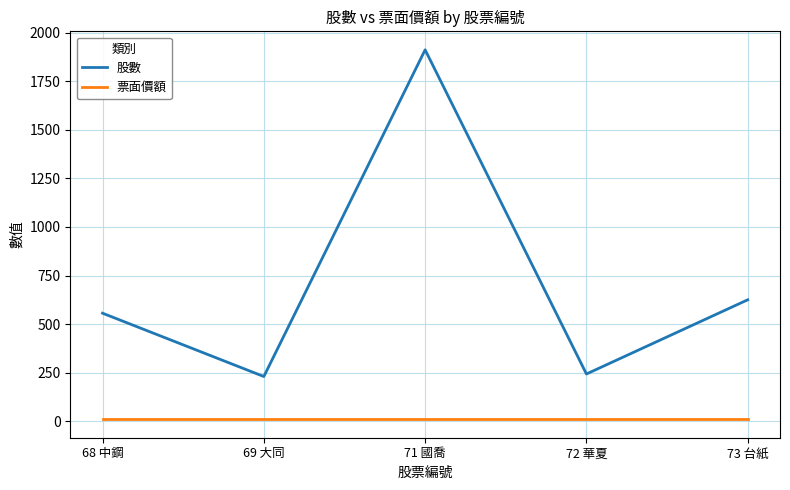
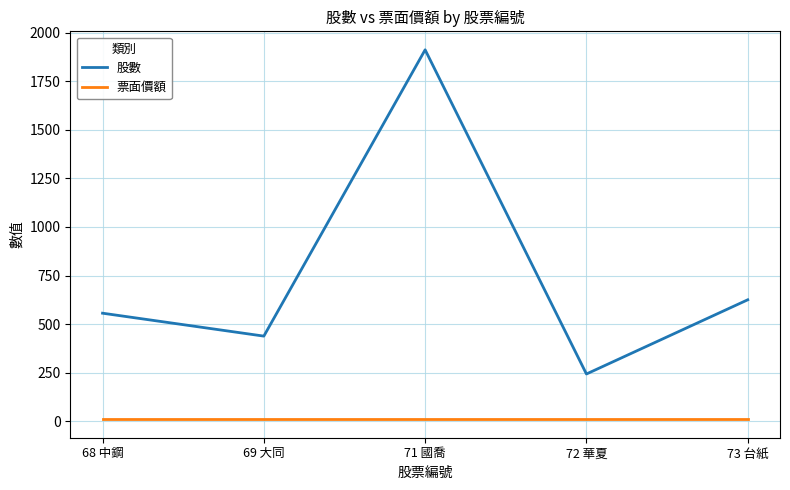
股數, 69 大同: 230 -> 440
